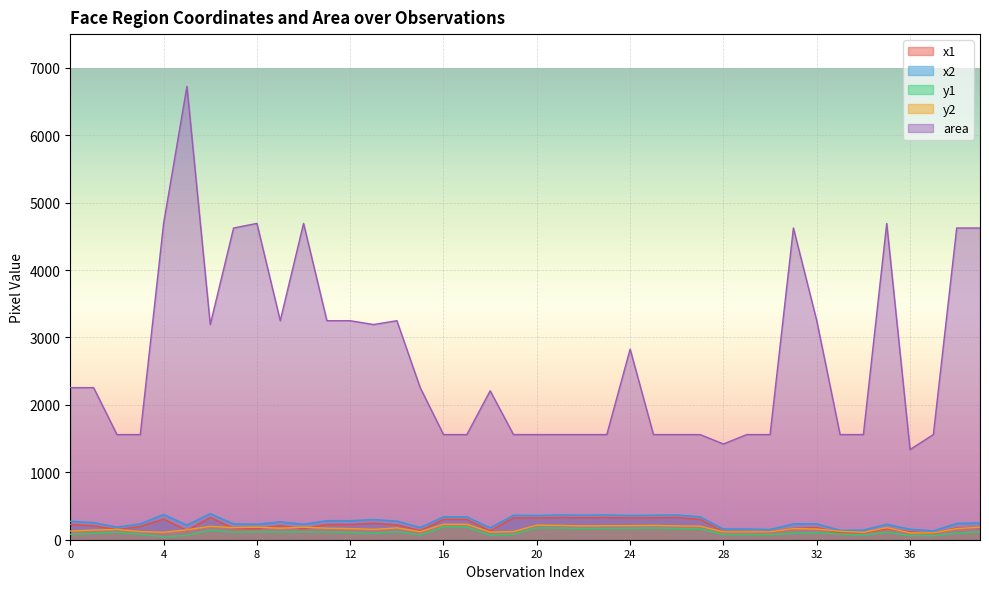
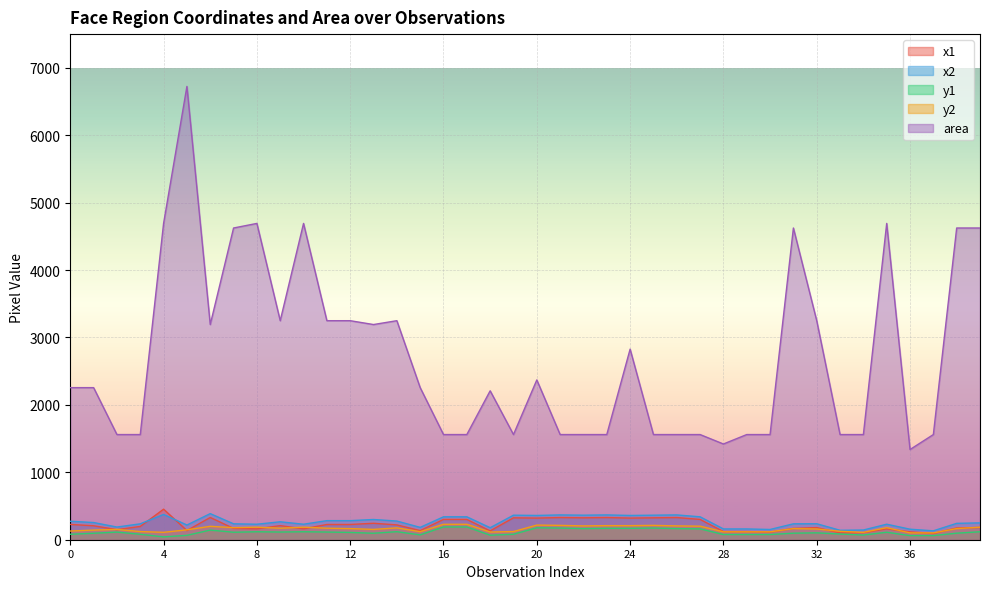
x1, 4: 300 -> 500
area, 20: 1600 -> 2400
